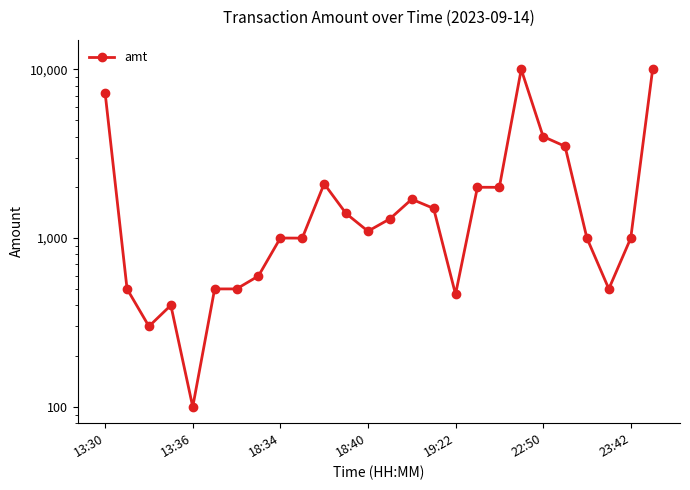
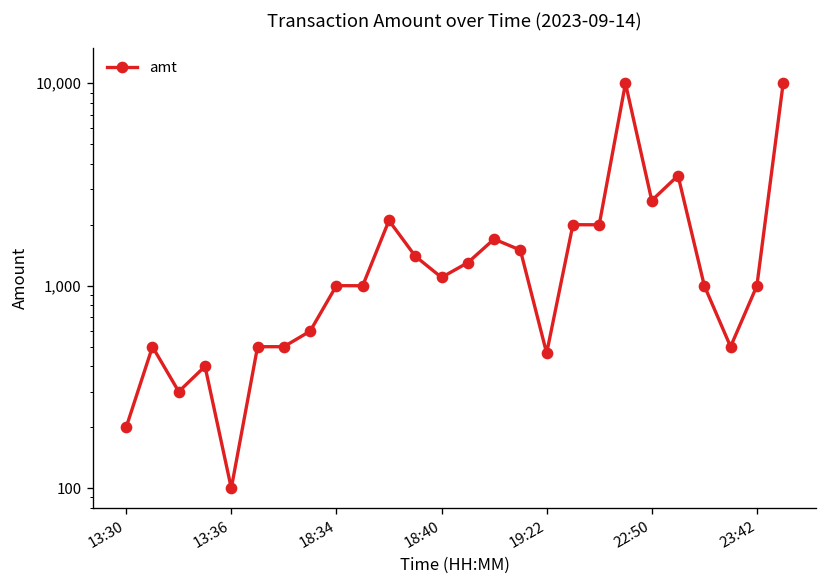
13:30: 7,200 -> 200
22:50: 4,000 -> 2,600
